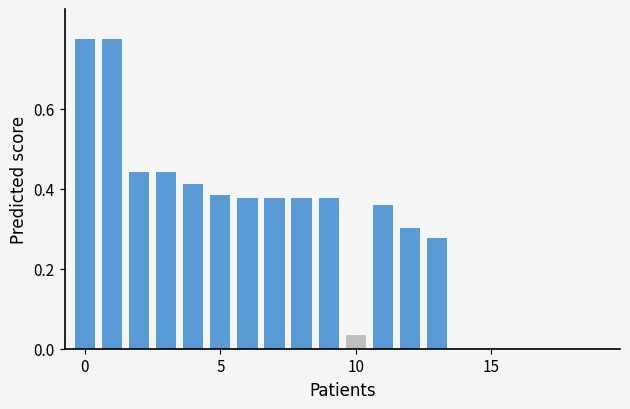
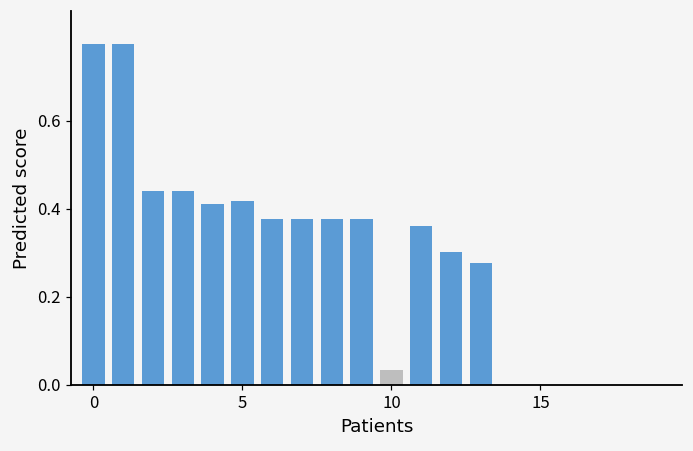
5: 0.38 -> 0.42
